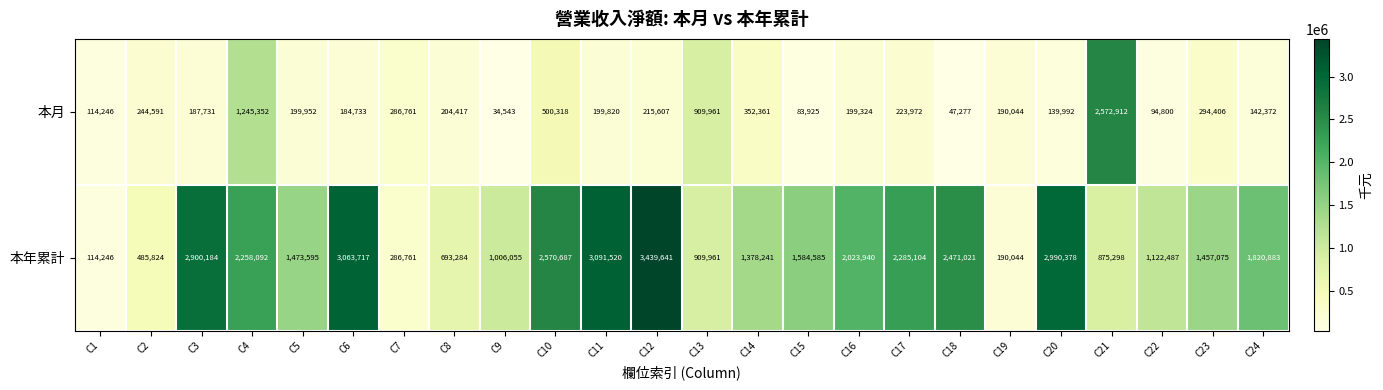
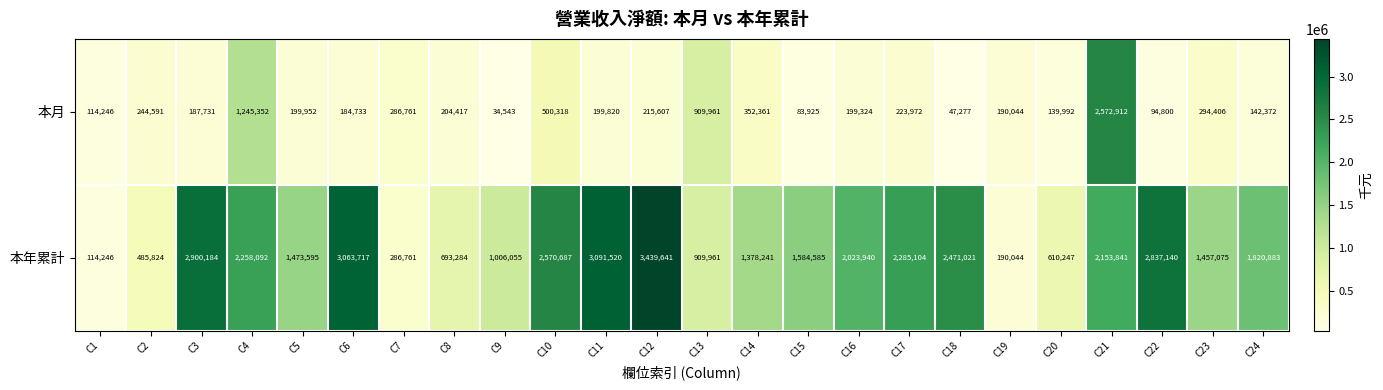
本年累計, C20: 2,990,378 -> 610,247
本年累計, C21: 875,298 -> 2,153,841
本年累計, C22: 1,122,487 -> 2,837,140
